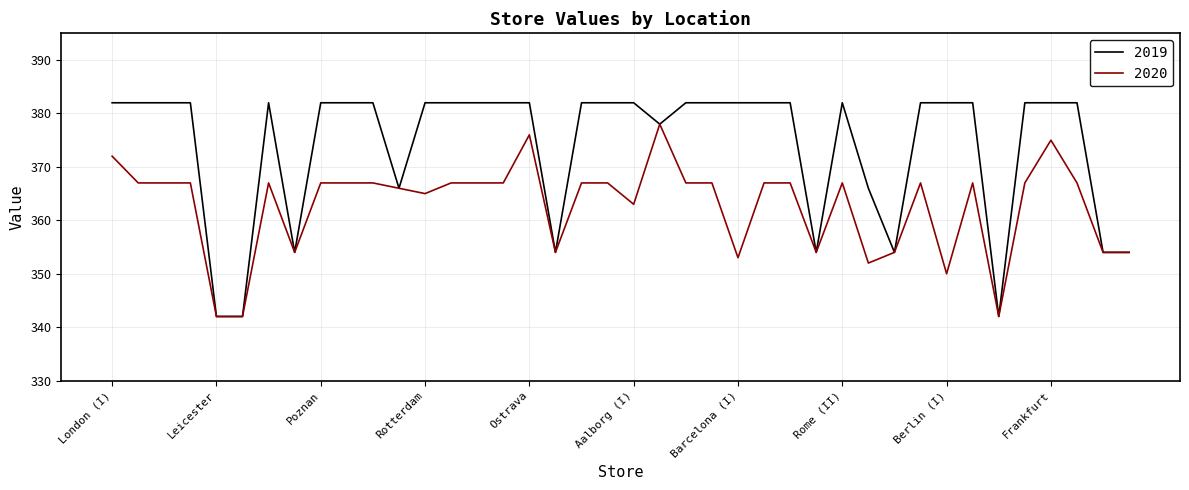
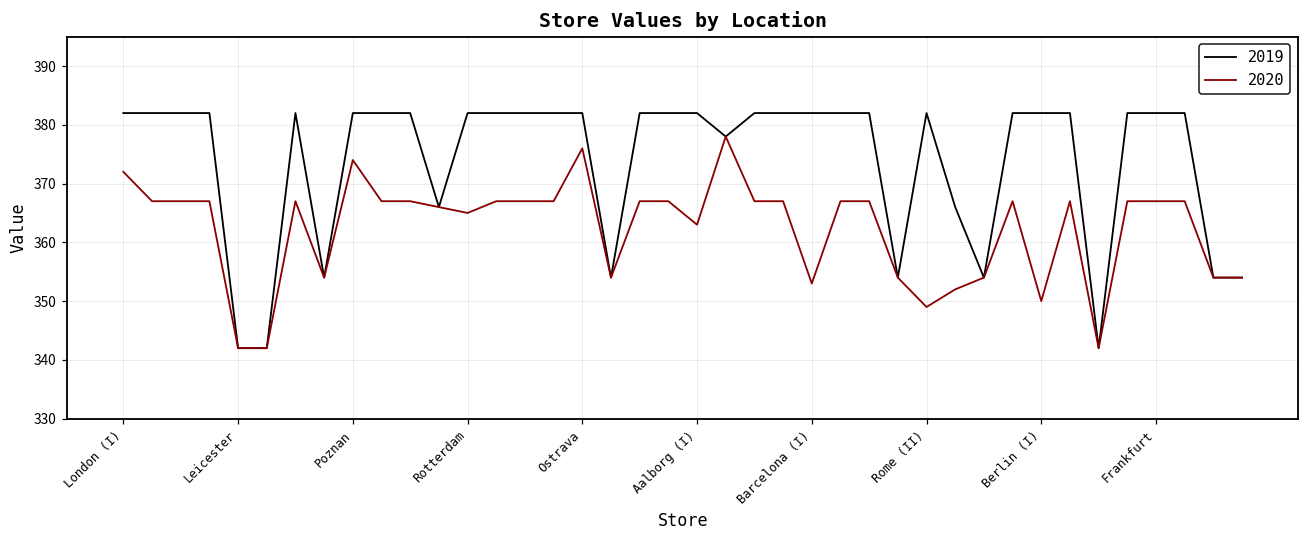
2020, Poznan: 367 -> 374
2020, Rome (II): 367 -> 349
2020, Frankfurt: 375 -> 367
